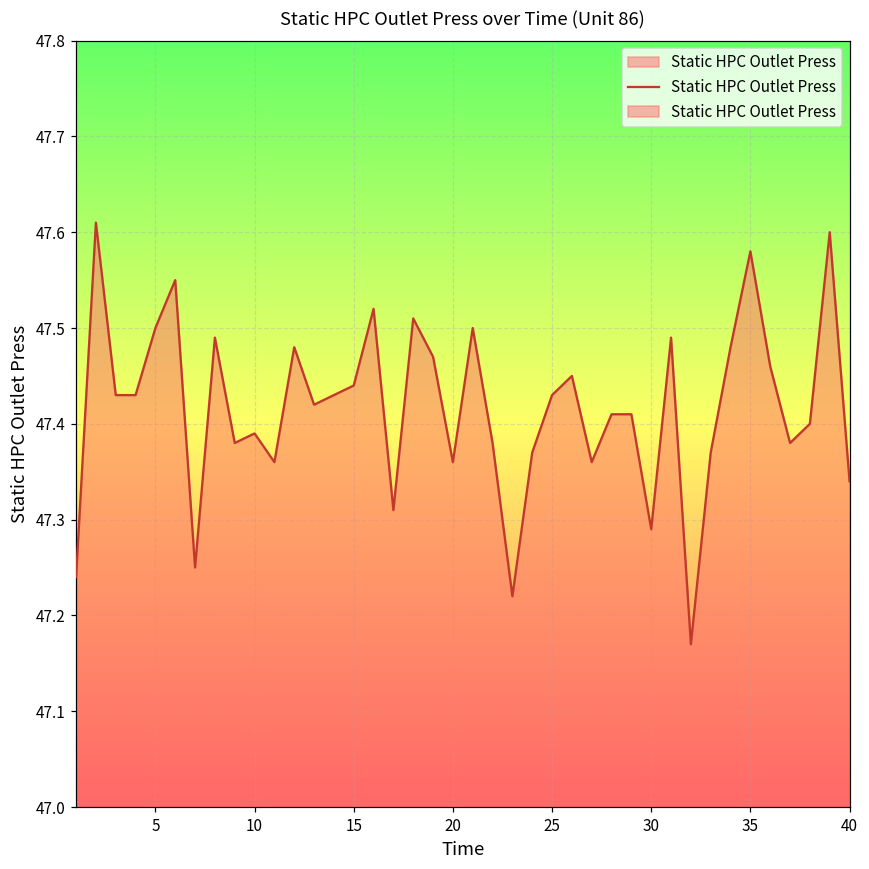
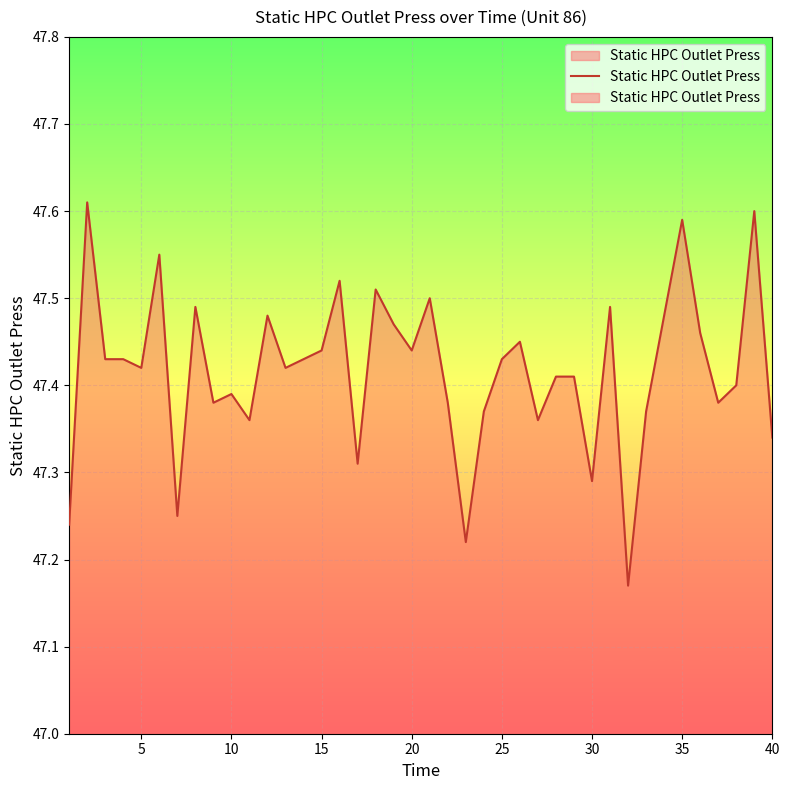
5: 47.50 -> 47.42
20: 47.36 -> 47.44
35: 47.58 -> 47.59
